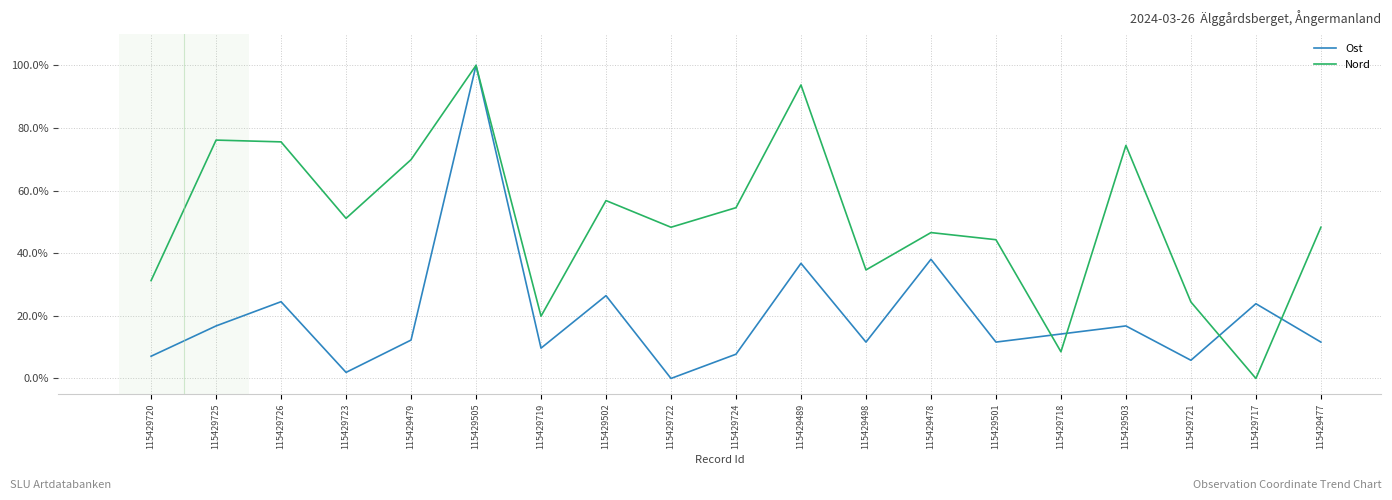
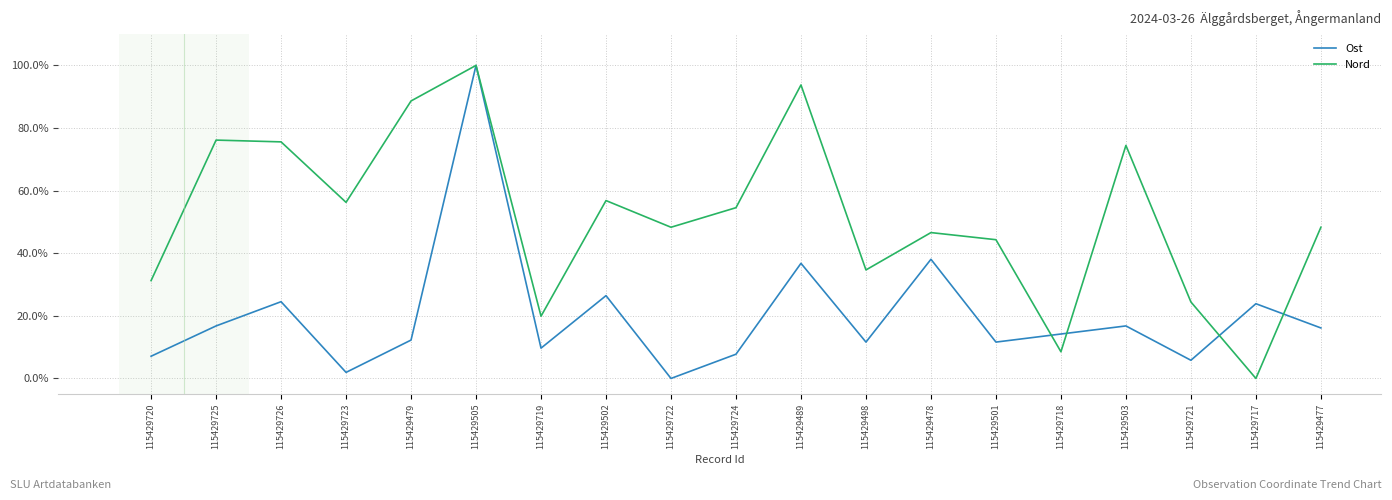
Nord, 115429723: 51% -> 56%
Nord, 115429479: 70% -> 89%
Ost, 115429477: 12% -> 16%
